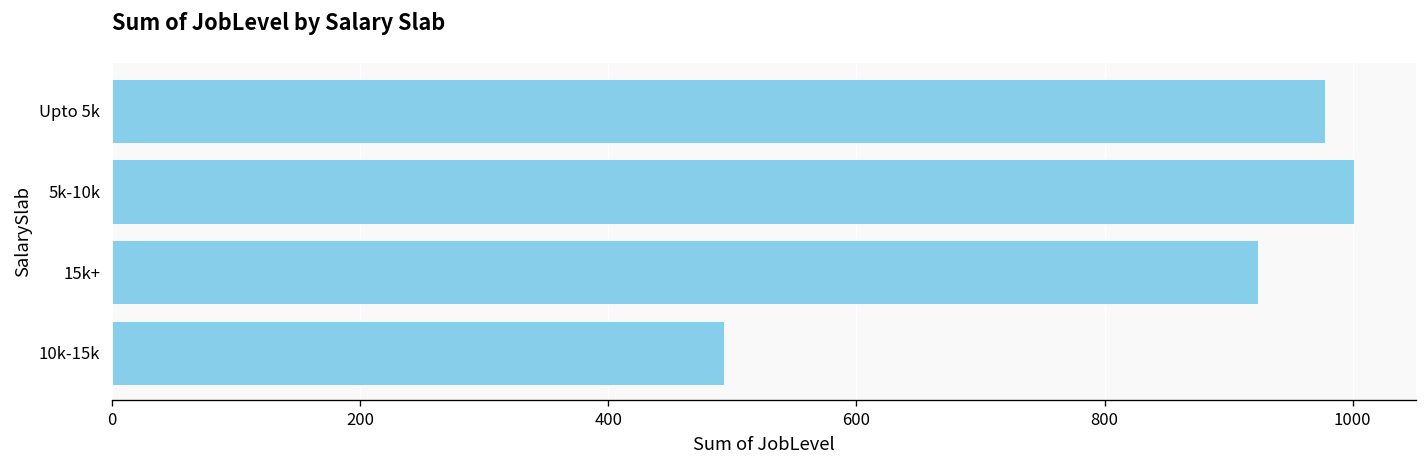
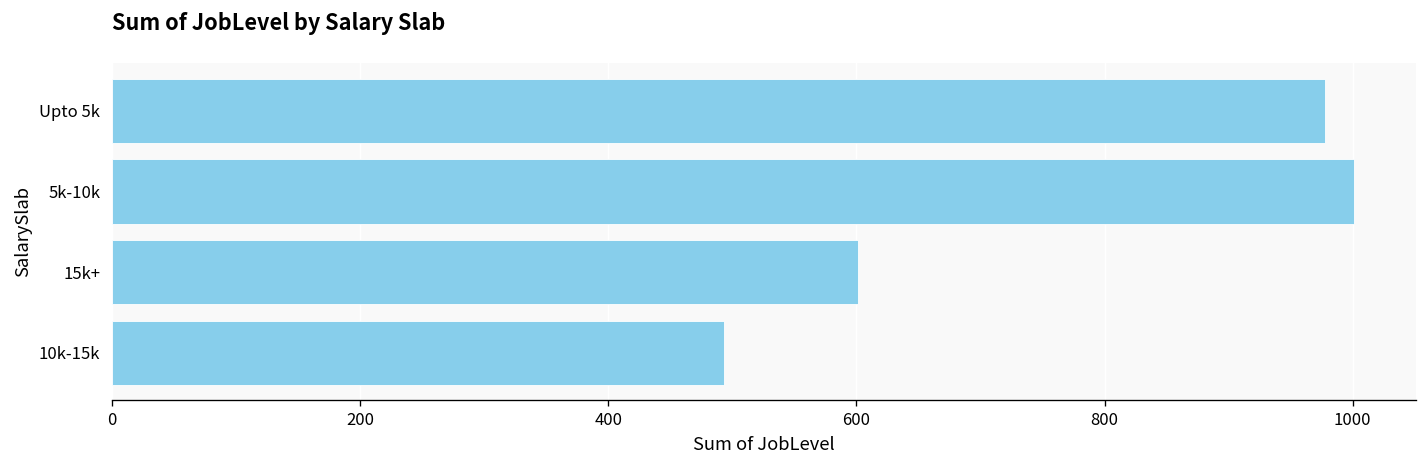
15k+: 924 -> 601
